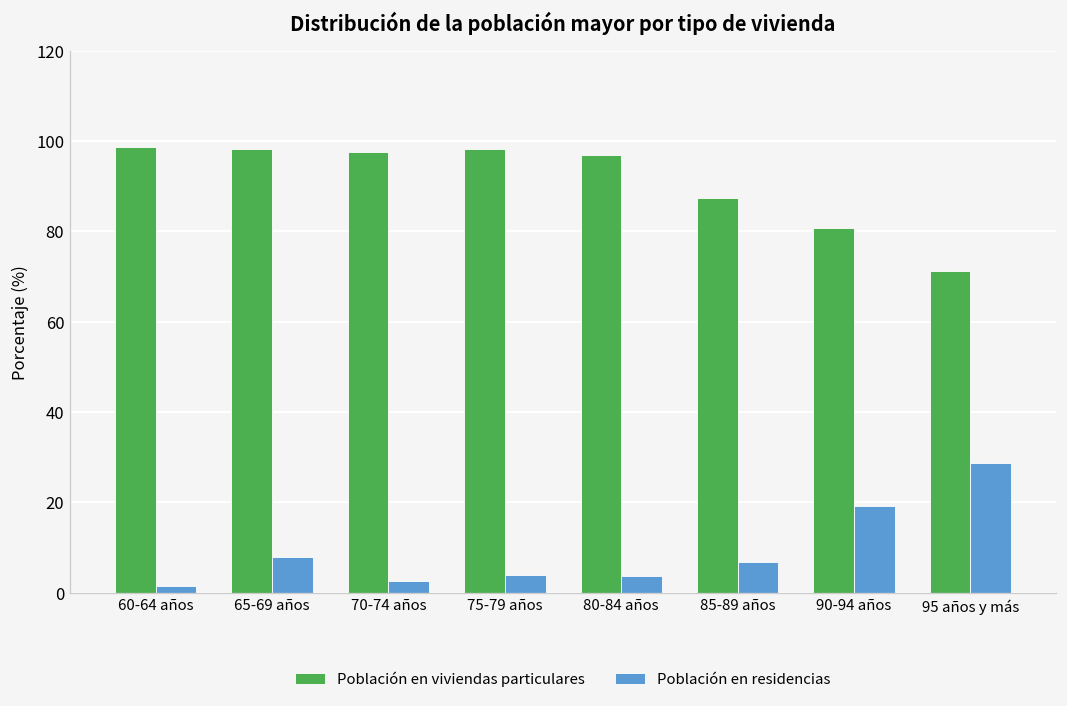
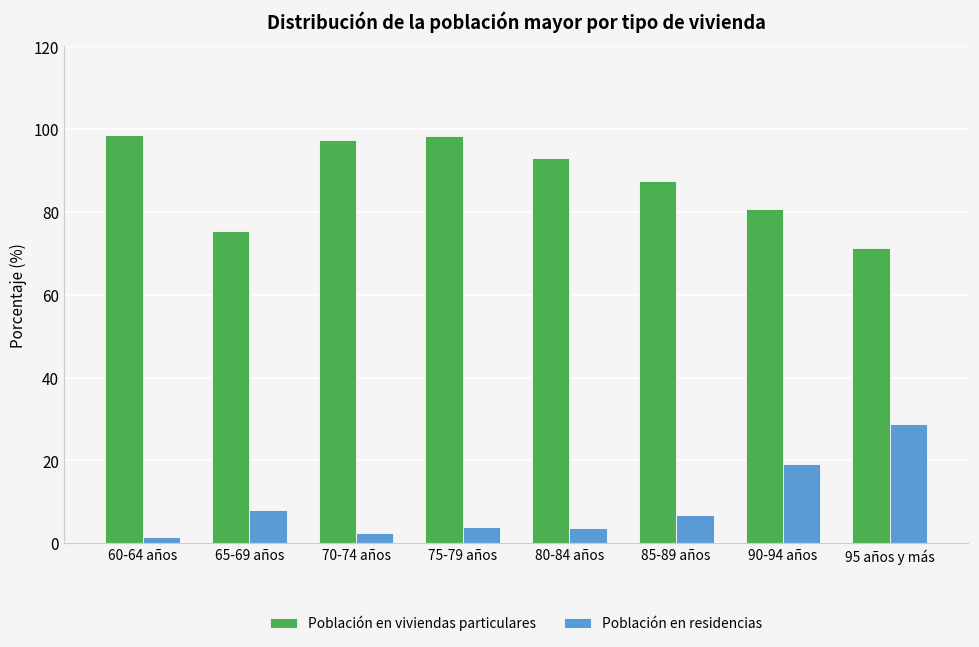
Población en viviendas particulares, 65-69 años: 98 -> 75
Población en viviendas particulares, 80-84 años: 97 -> 93
